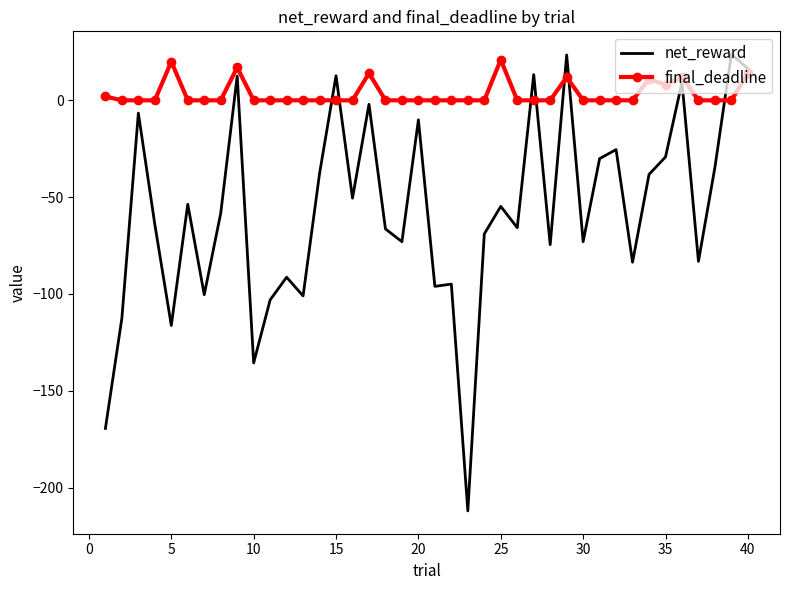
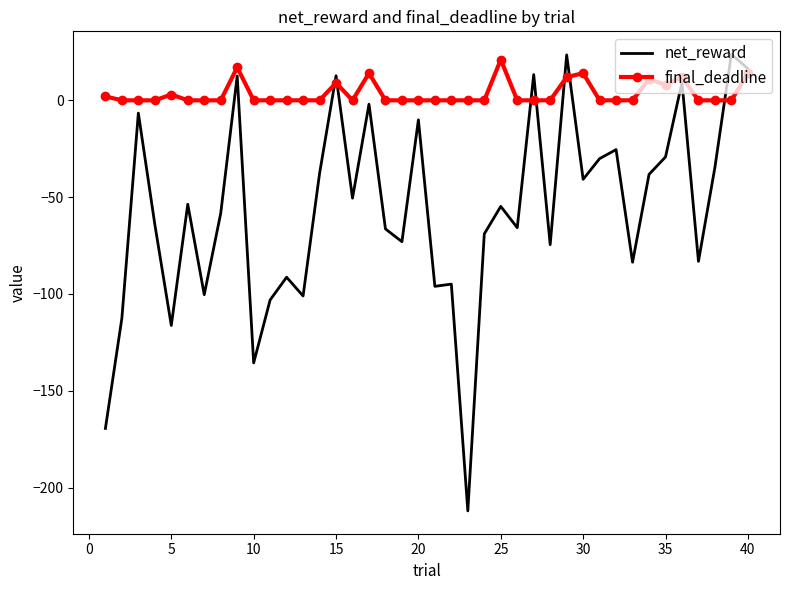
final_deadline, 5: 20 -> 3
final_deadline, 15: 0 -> 9
net_reward, 30: -73 -> -41
final_deadline, 30: 0 -> 14
